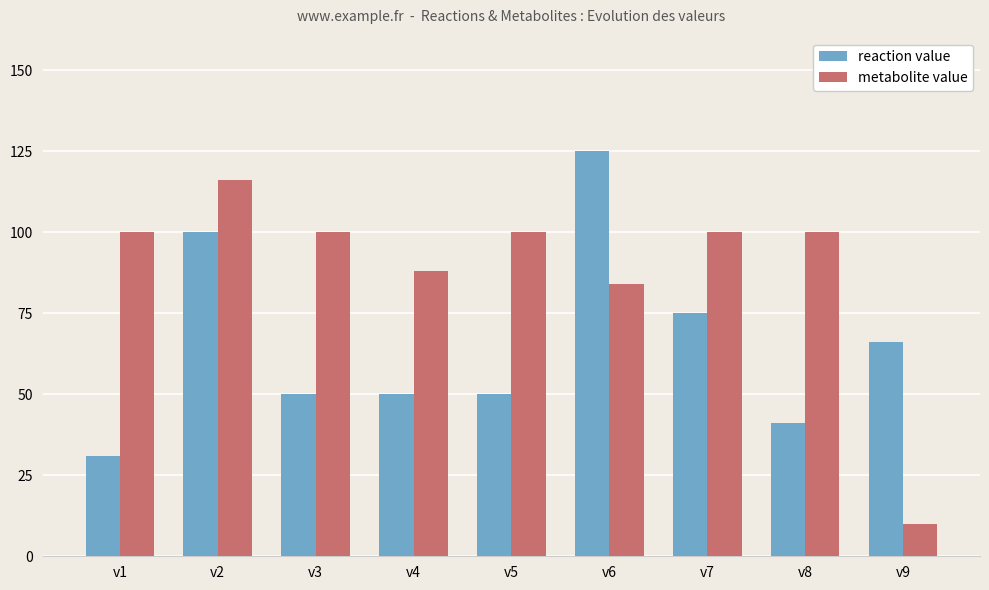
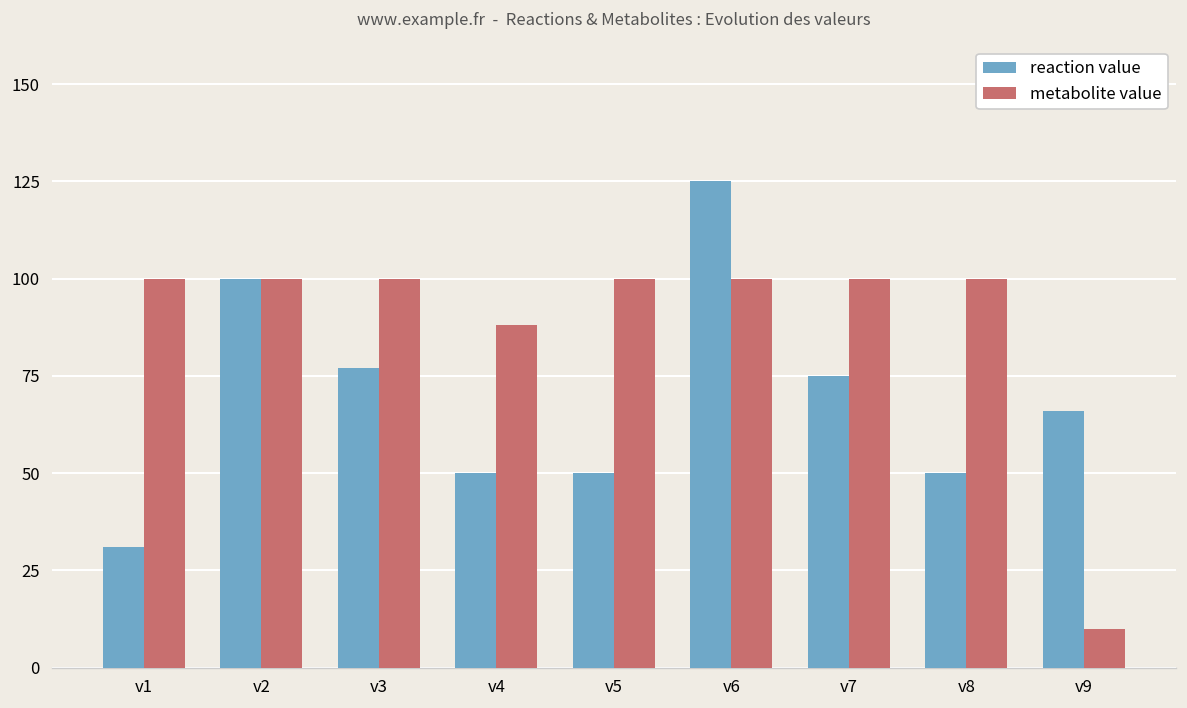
metabolite value, v2: 116 -> 100
reaction value, v3: 50 -> 77
metabolite value, v6: 84 -> 100
reaction value, v8: 41 -> 50
